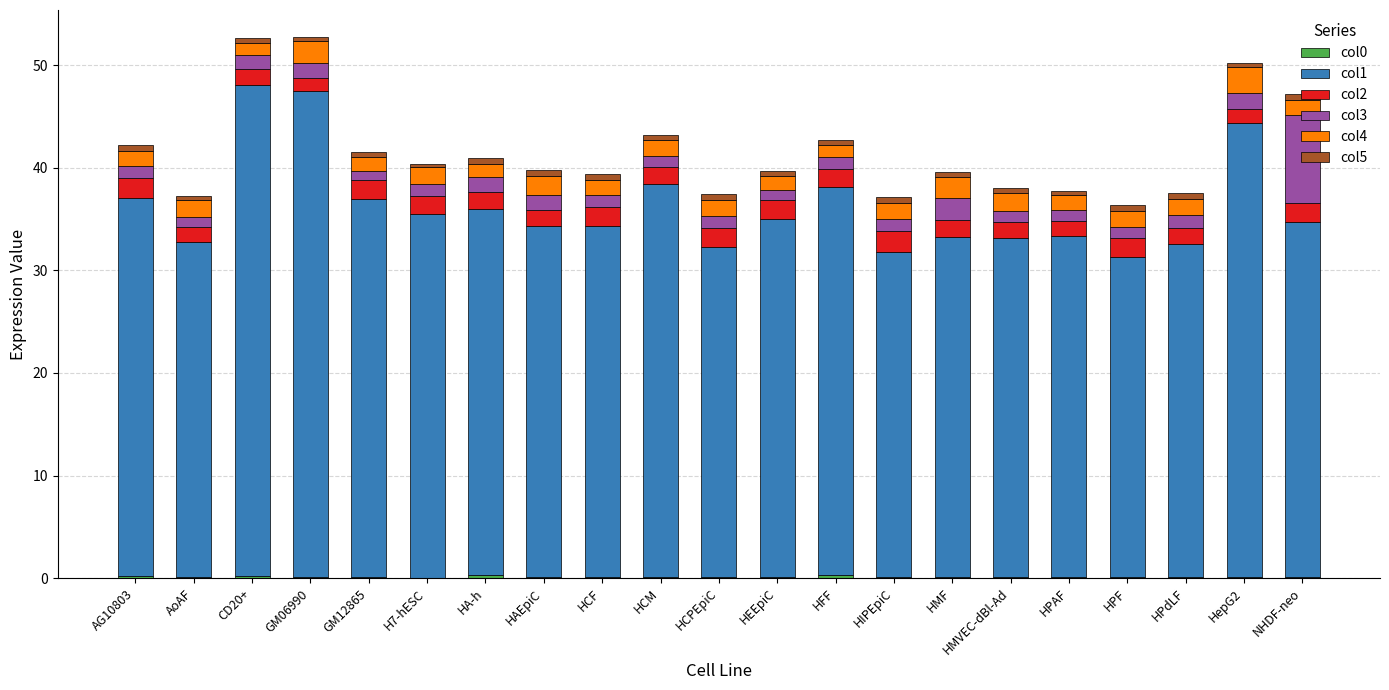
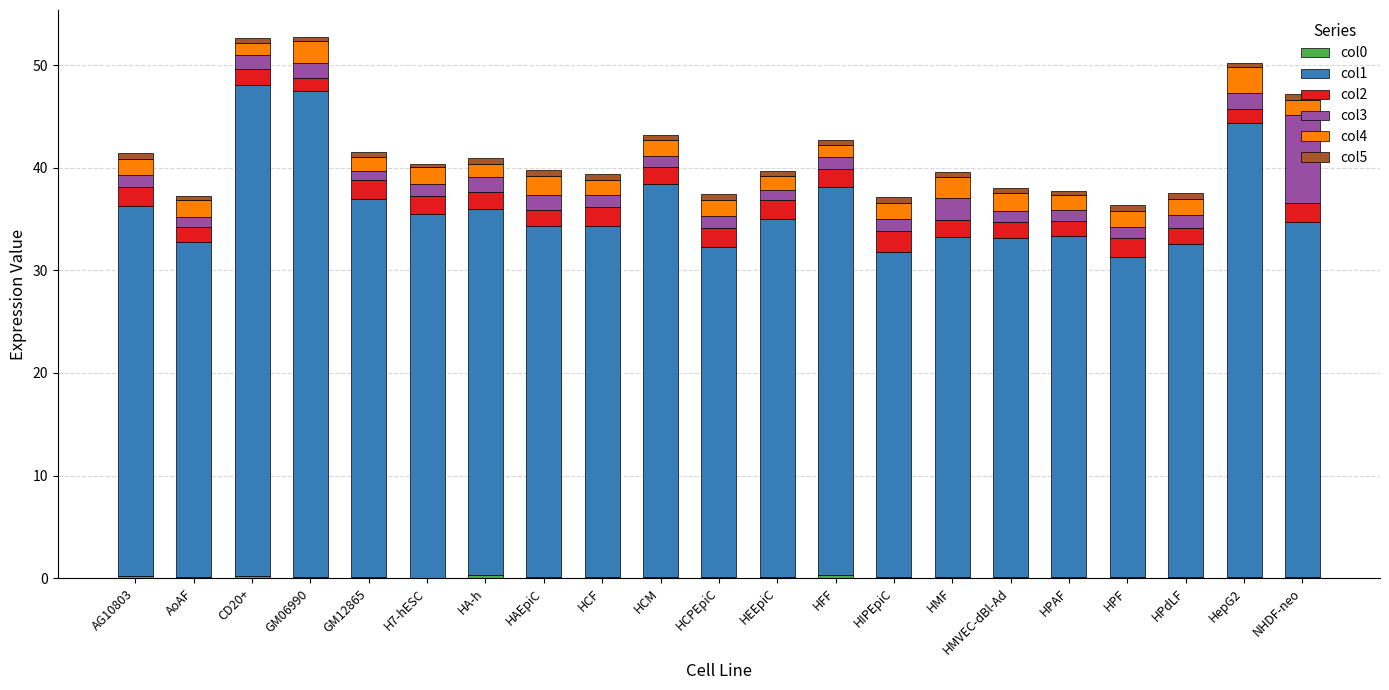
col1, AG10803: 36.9 -> 36.1
